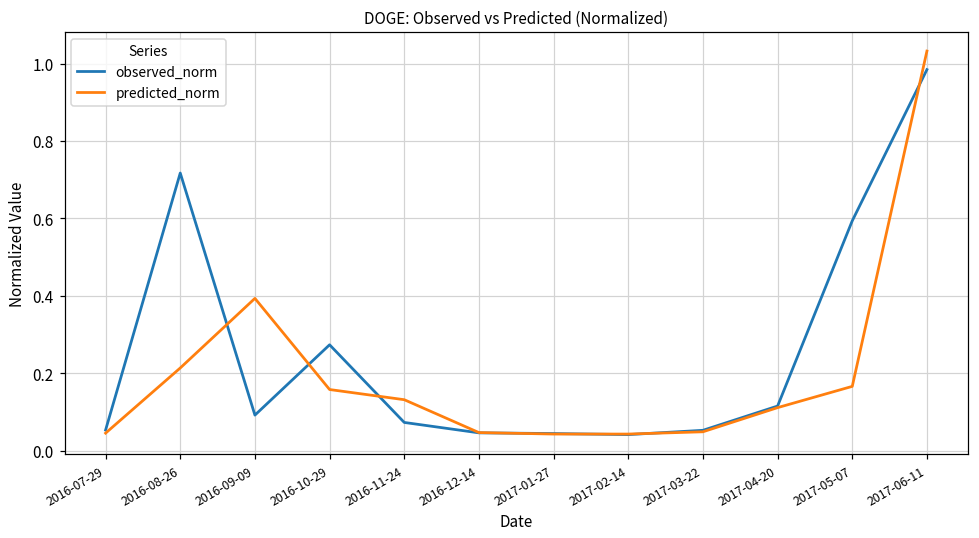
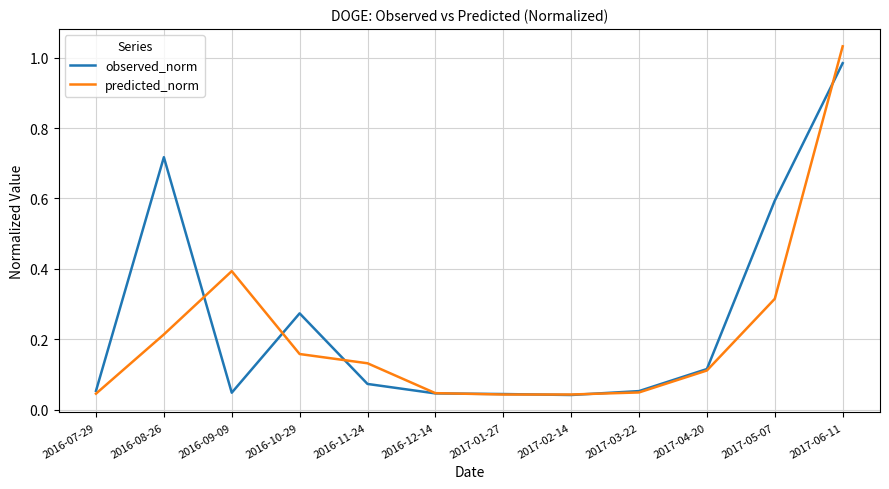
observed_norm, 2016-09-09: 0.09 -> 0.05
predicted_norm, 2017-05-07: 0.17 -> 0.31
